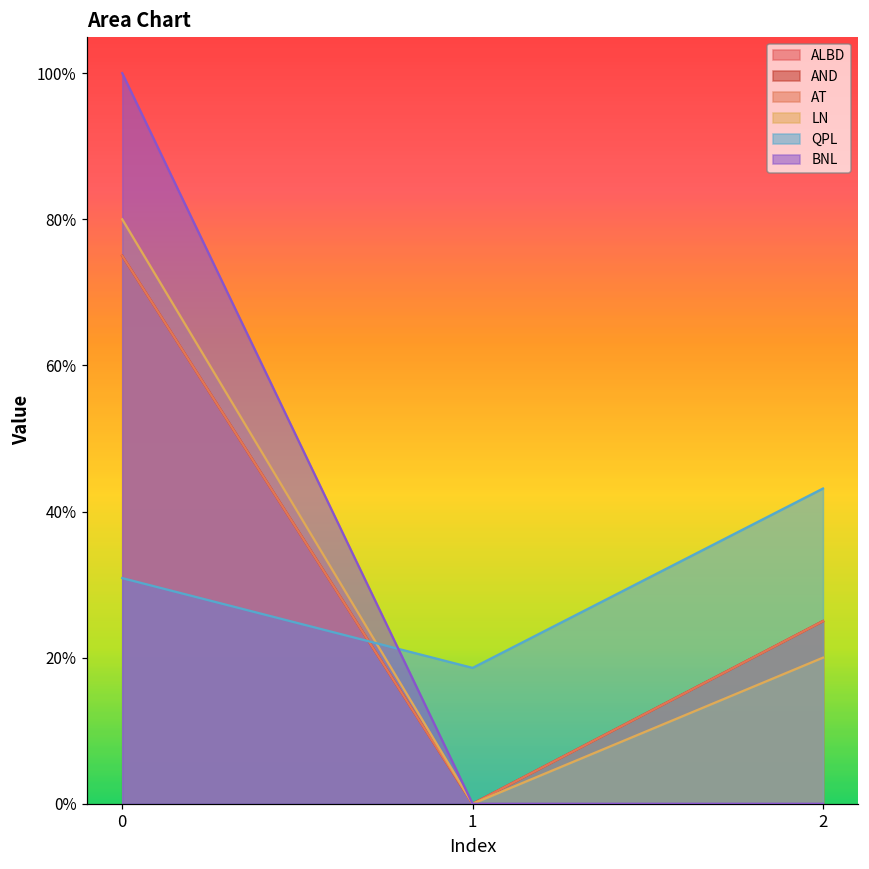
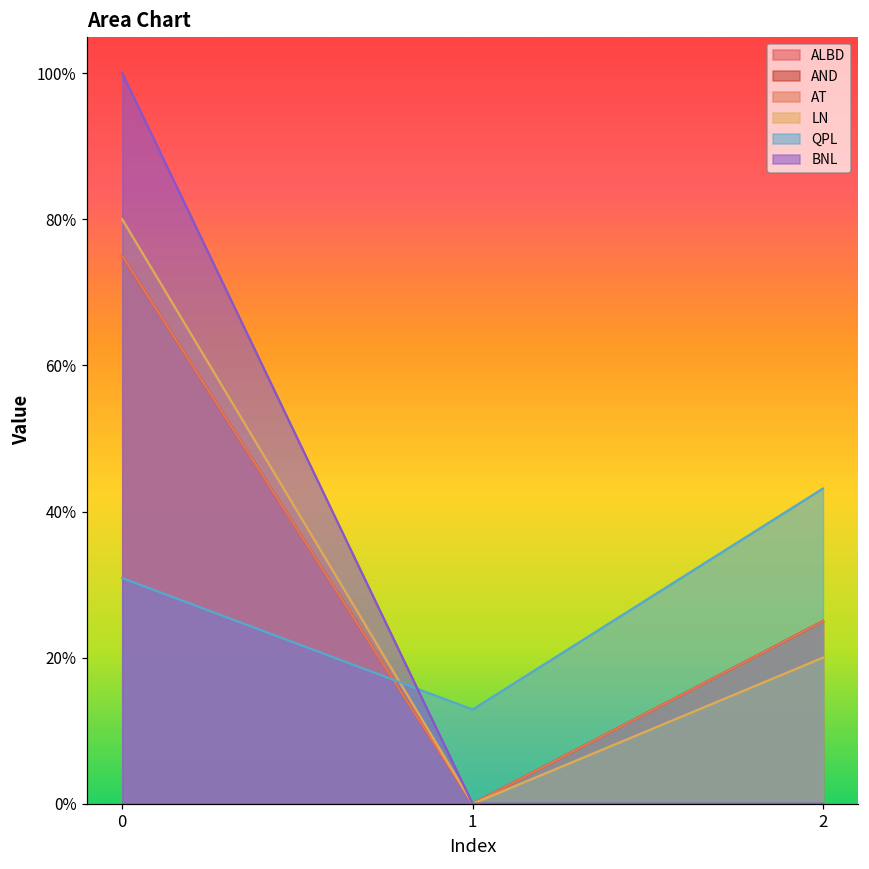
QPL, 1: 19% -> 13%
